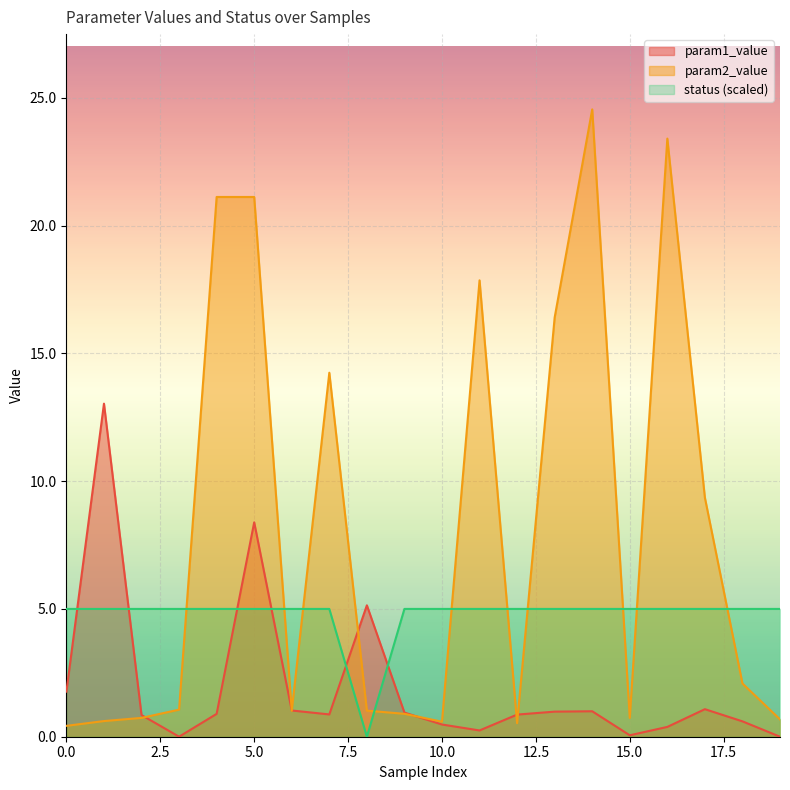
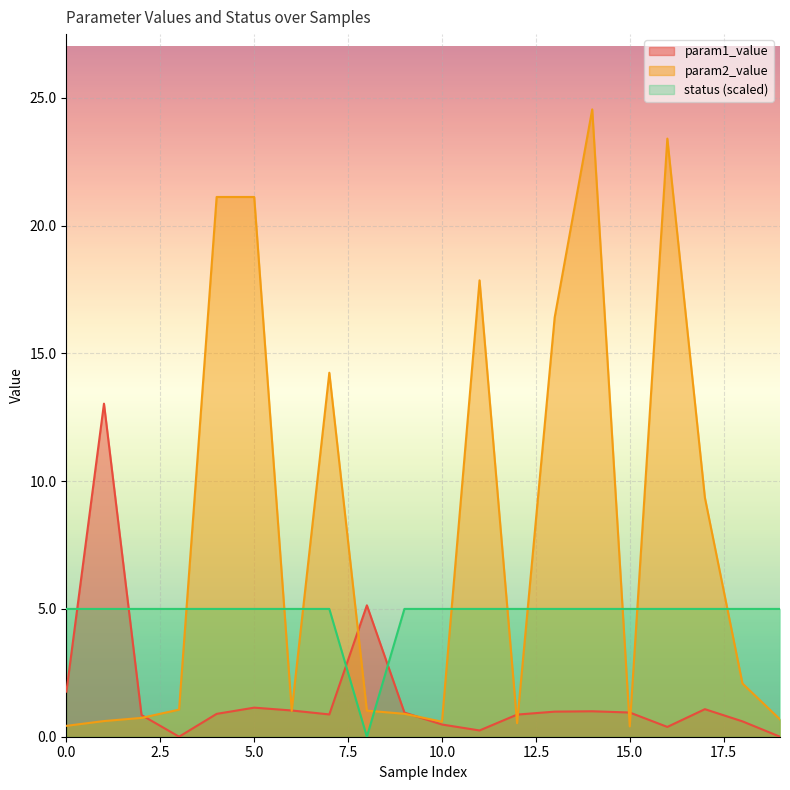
param1_value, 5.0: 8.4 -> 1.1
param1_value, 15.0: 0.1 -> 0.9
param2_value, 15.0: 0.7 -> 0.4
